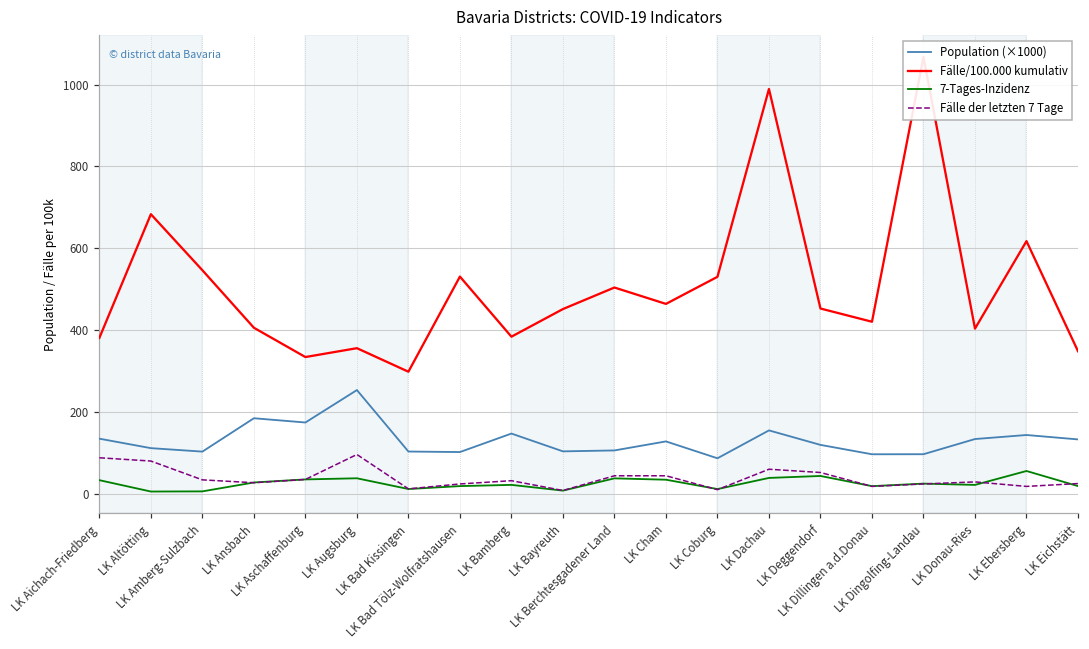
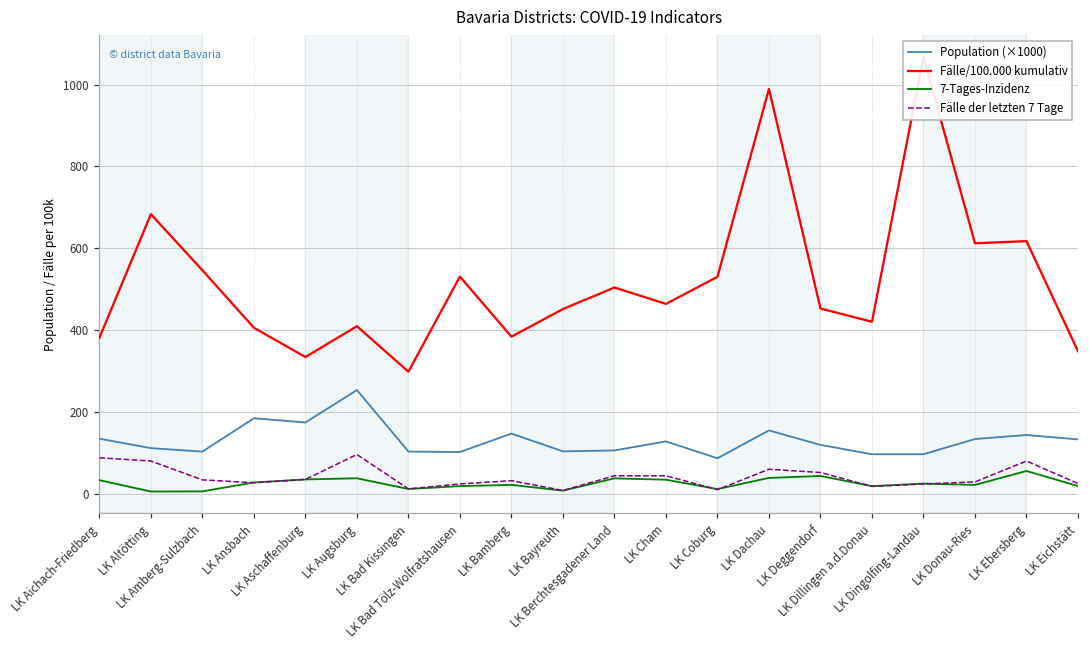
Fälle/100.000 kumulativ, LK Augsburg: 360 -> 410
Fälle/100.000 kumulativ, LK Donau-Ries: 400 -> 610
Fälle der letzten 7 Tage, LK Ebersberg: 20 -> 80
